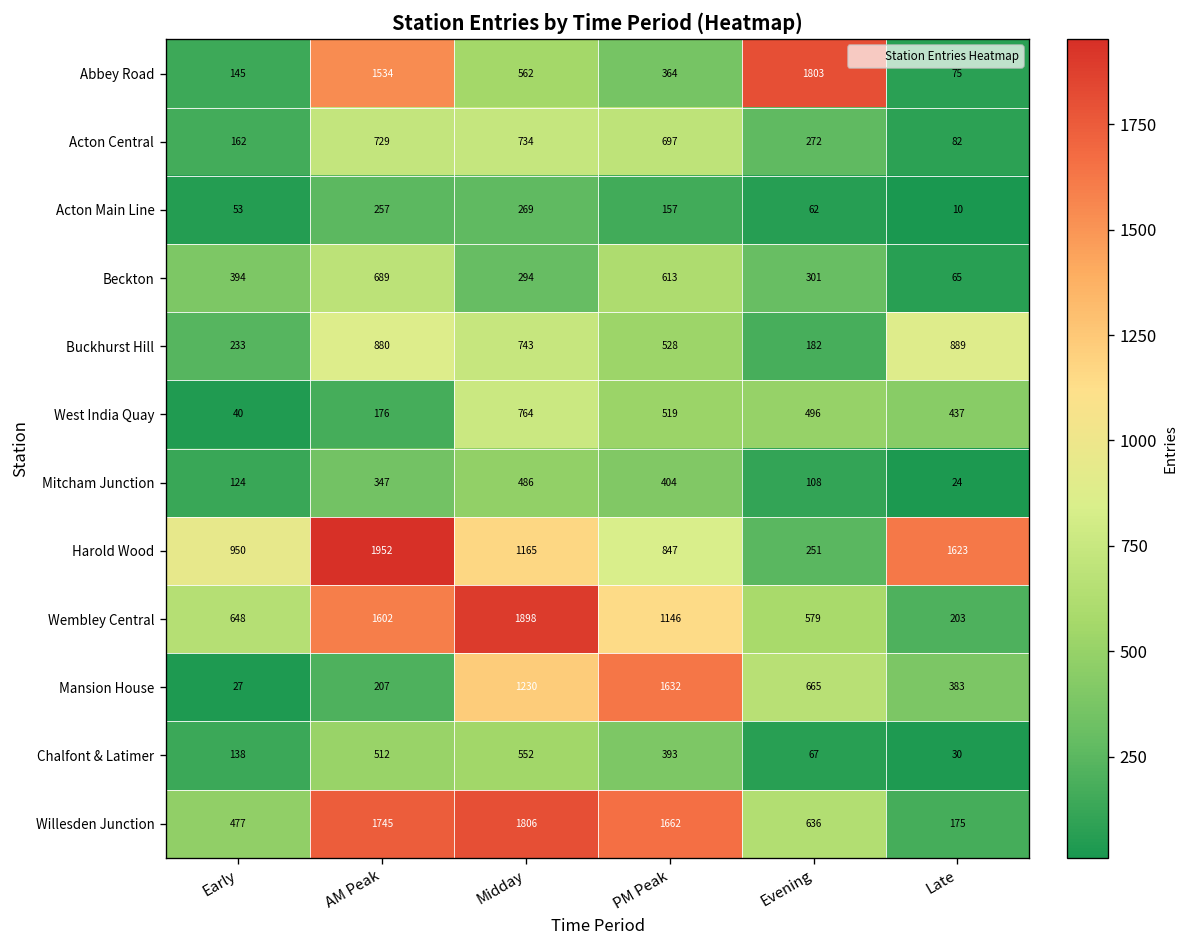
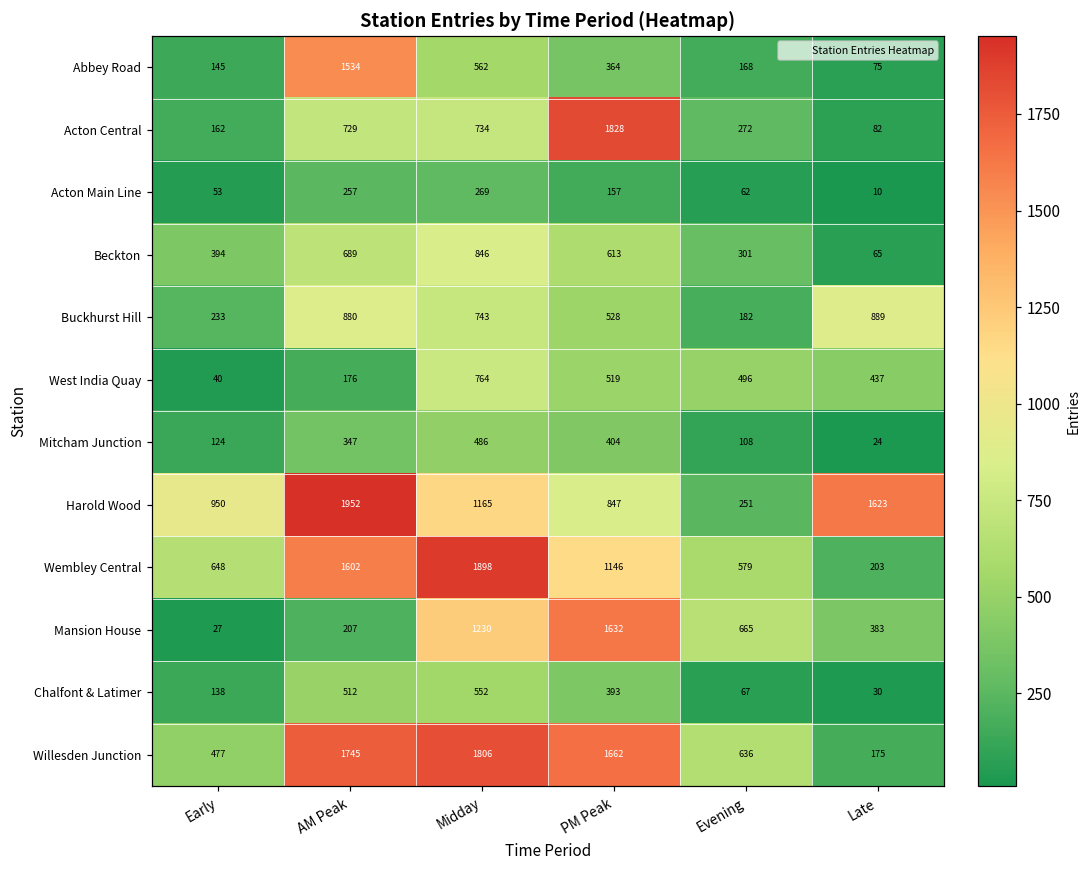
Abbey Road, Evening: 1803 -> 168
Acton Central, PM Peak: 697 -> 1828
Beckton, Midday: 294 -> 846
